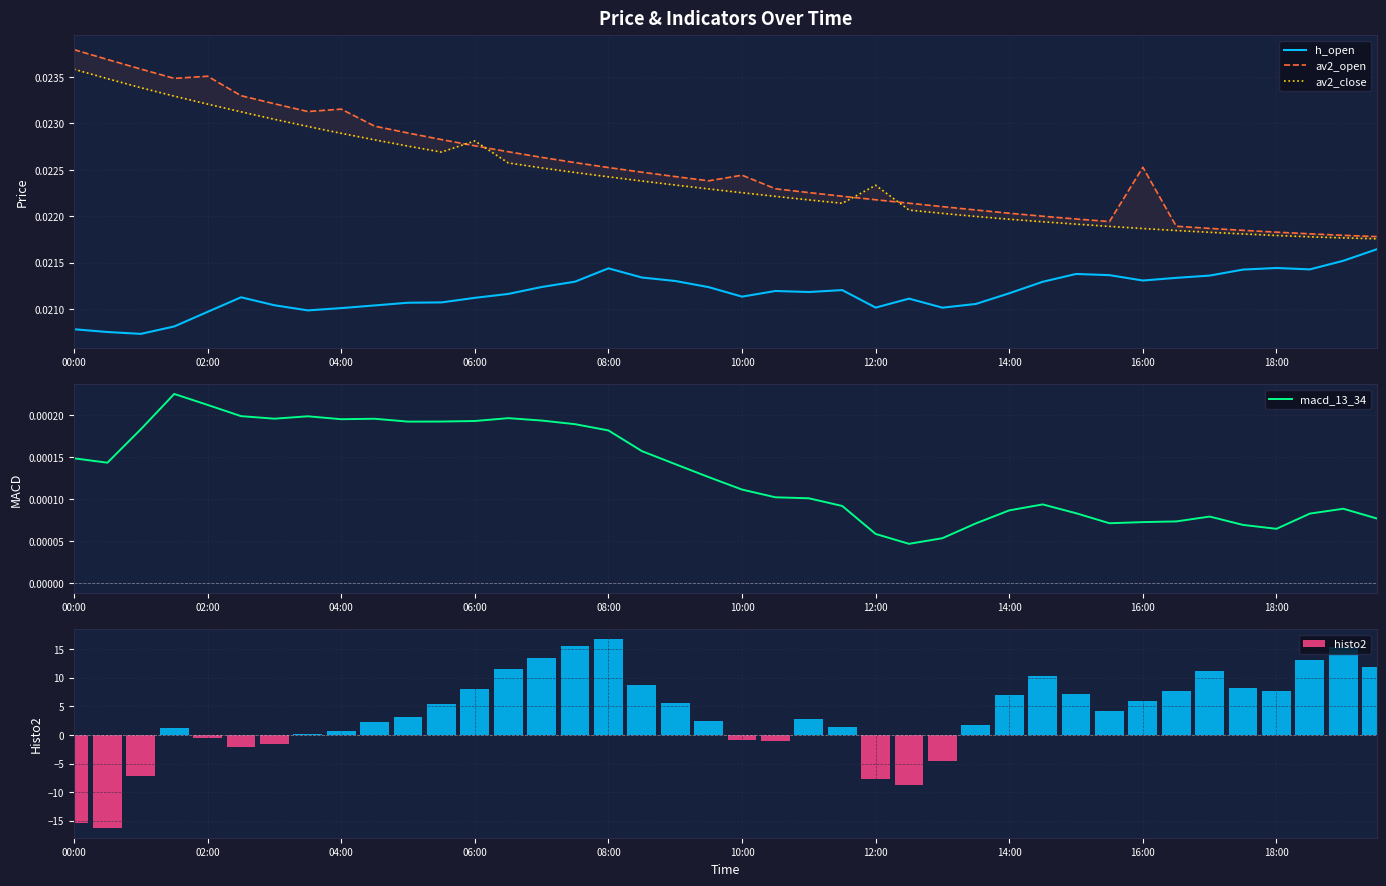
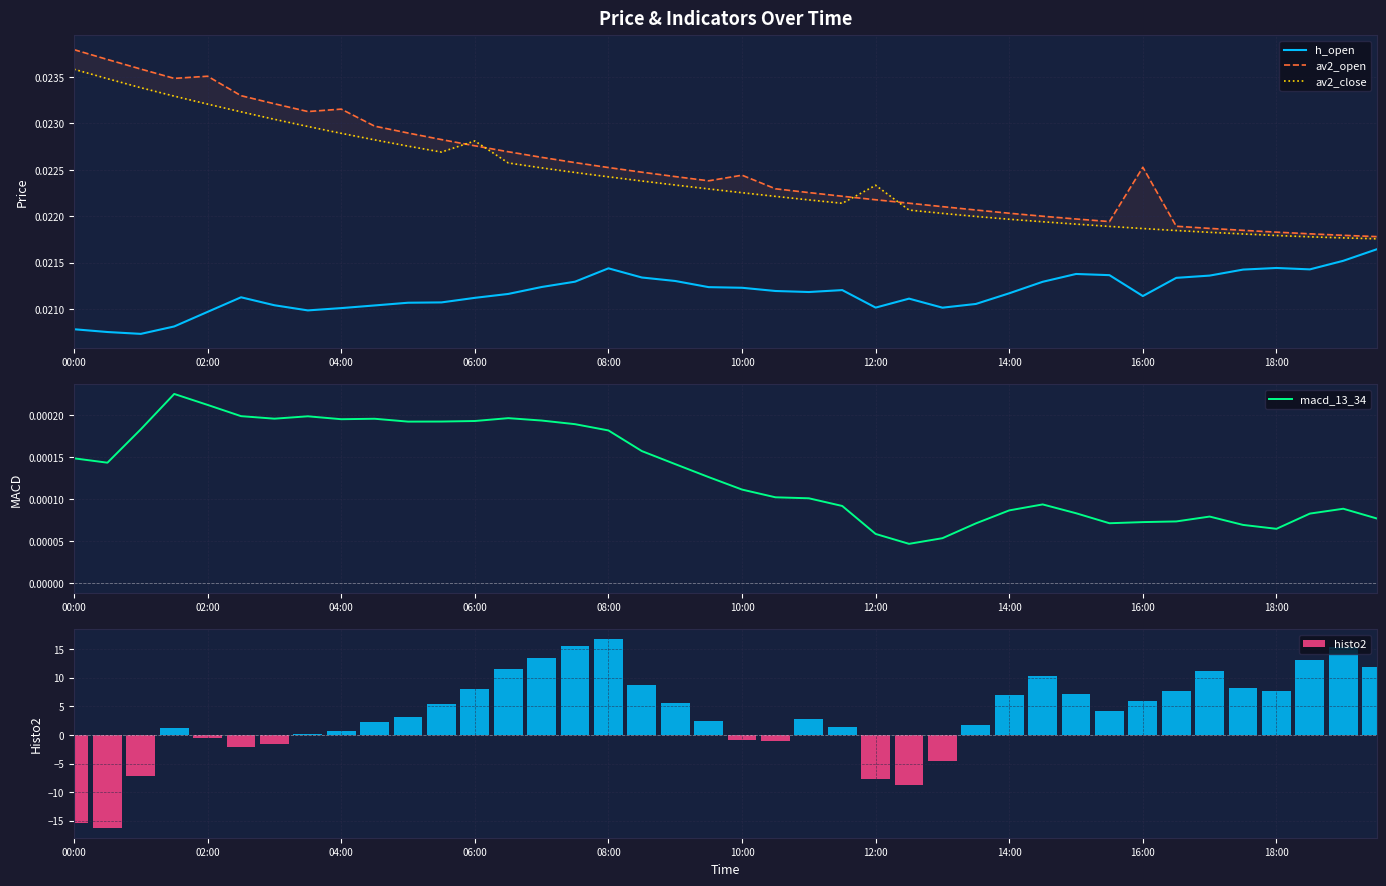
Price & Indicators Over Time, h_open, 10:00: 0.0211 -> 0.0212
Price & Indicators Over Time, h_open, 16:00: 0.0213 -> 0.0211
